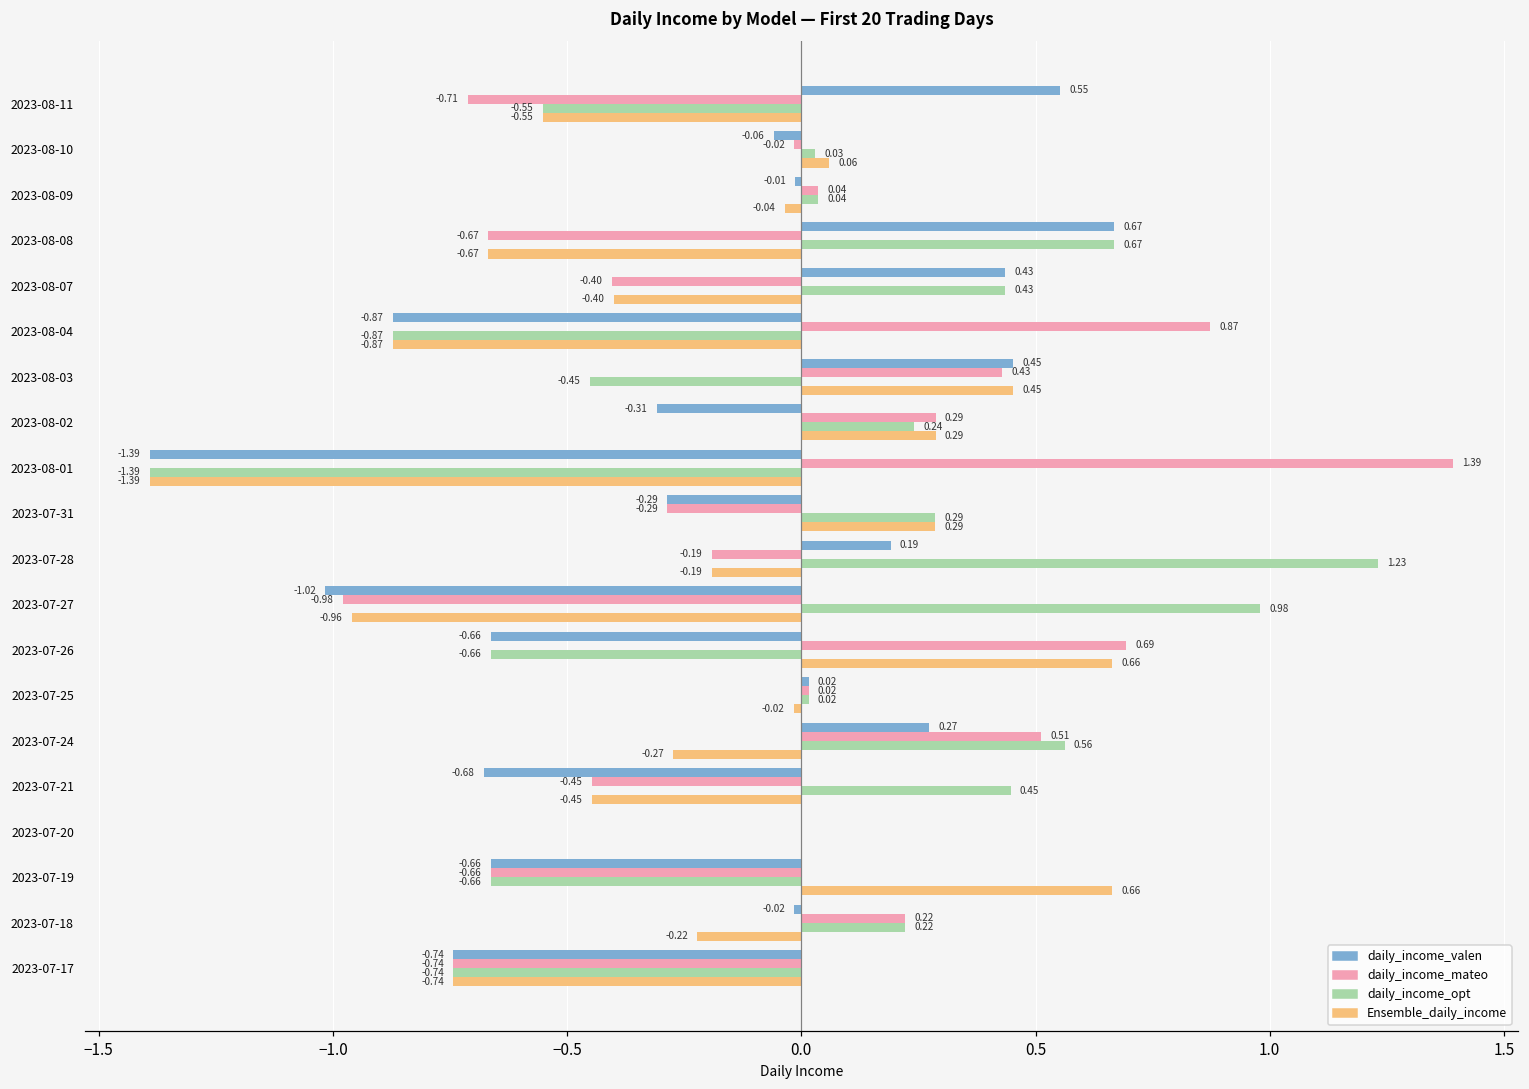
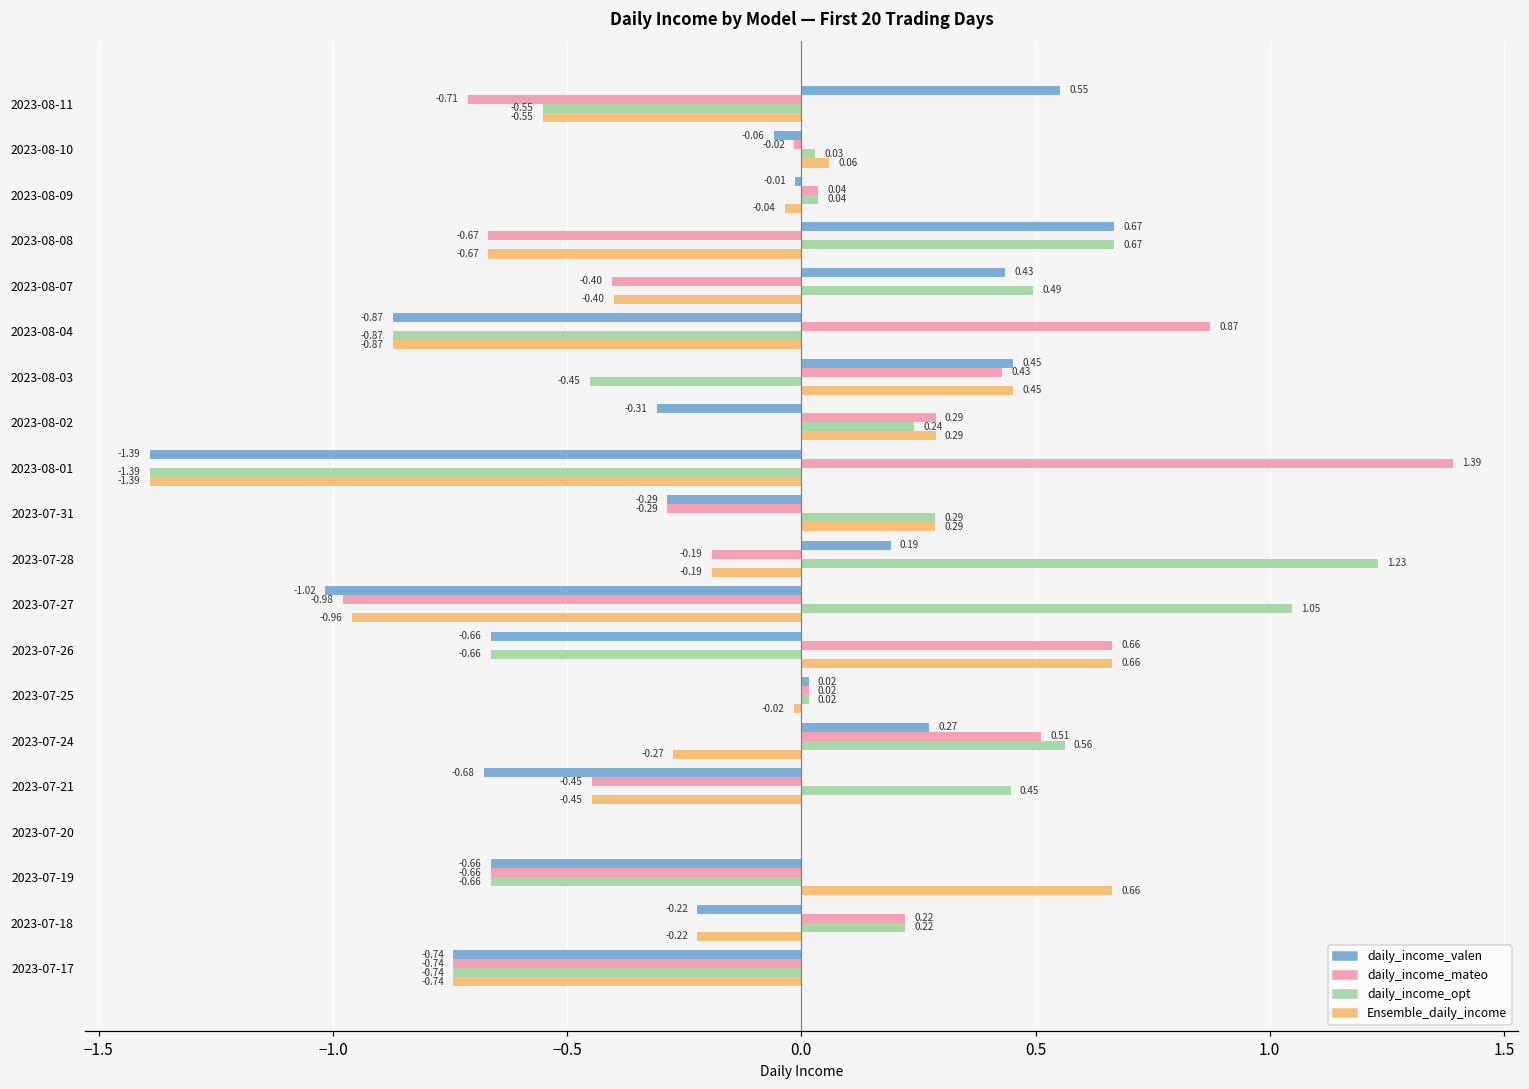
daily_income_opt, 2023-08-07: 0.43 -> 0.49
daily_income_opt, 2023-07-27: 0.98 -> 1.05
daily_income_mateo, 2023-07-26: 0.69 -> 0.66
daily_income_valen, 2023-07-18: -0.02 -> -0.22
